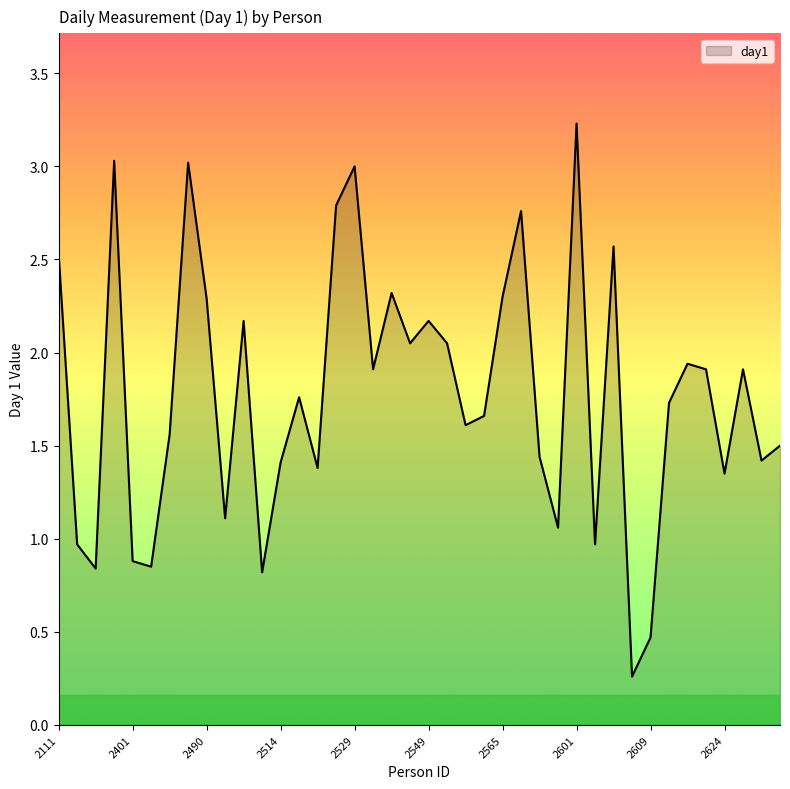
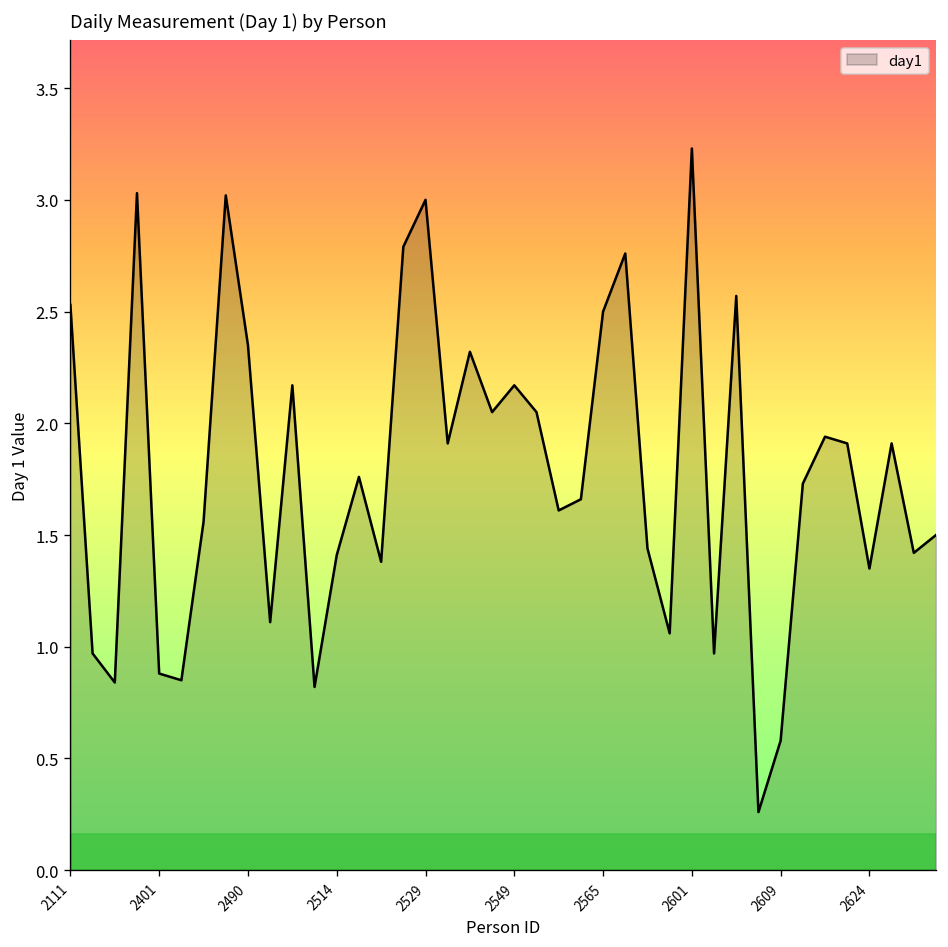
2490: 2.29 -> 2.35
2565: 2.3 -> 2.5
2609: 0.47 -> 0.58
